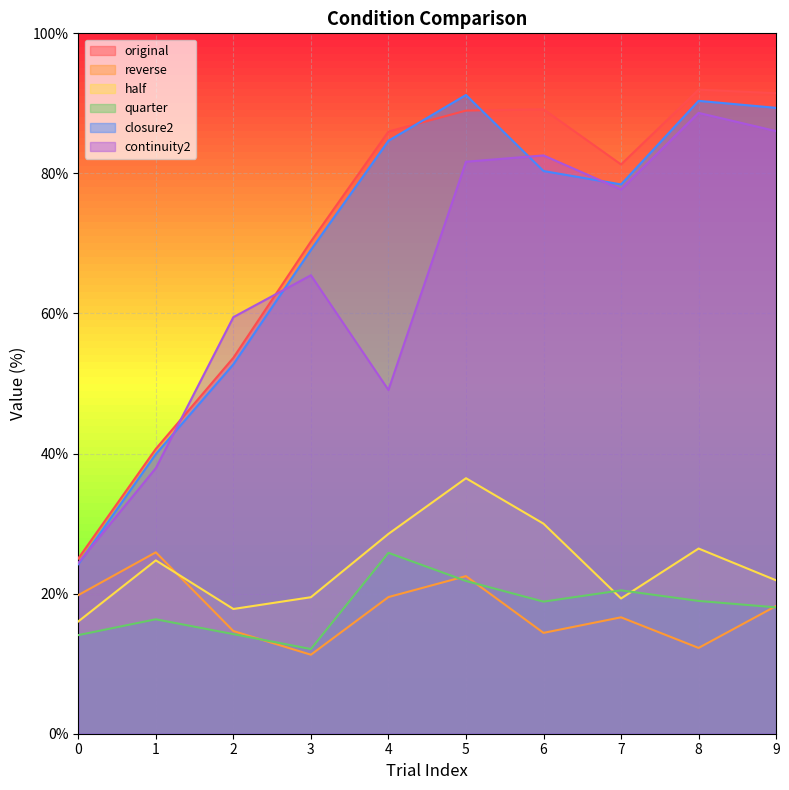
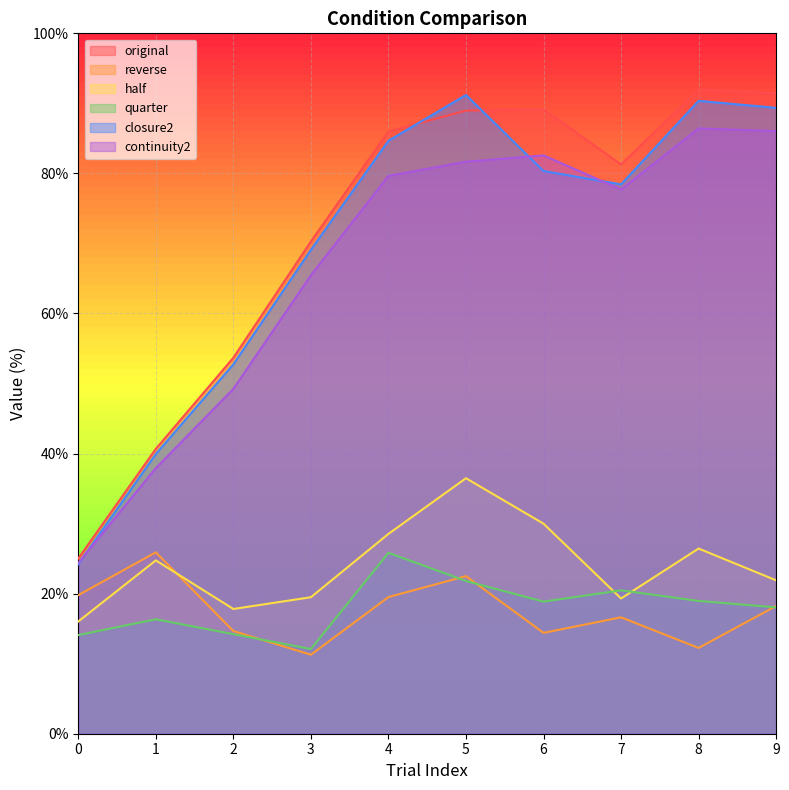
continuity2, 2: 59% -> 49%
continuity2, 4: 49% -> 80%
continuity2, 8: 89% -> 86%
